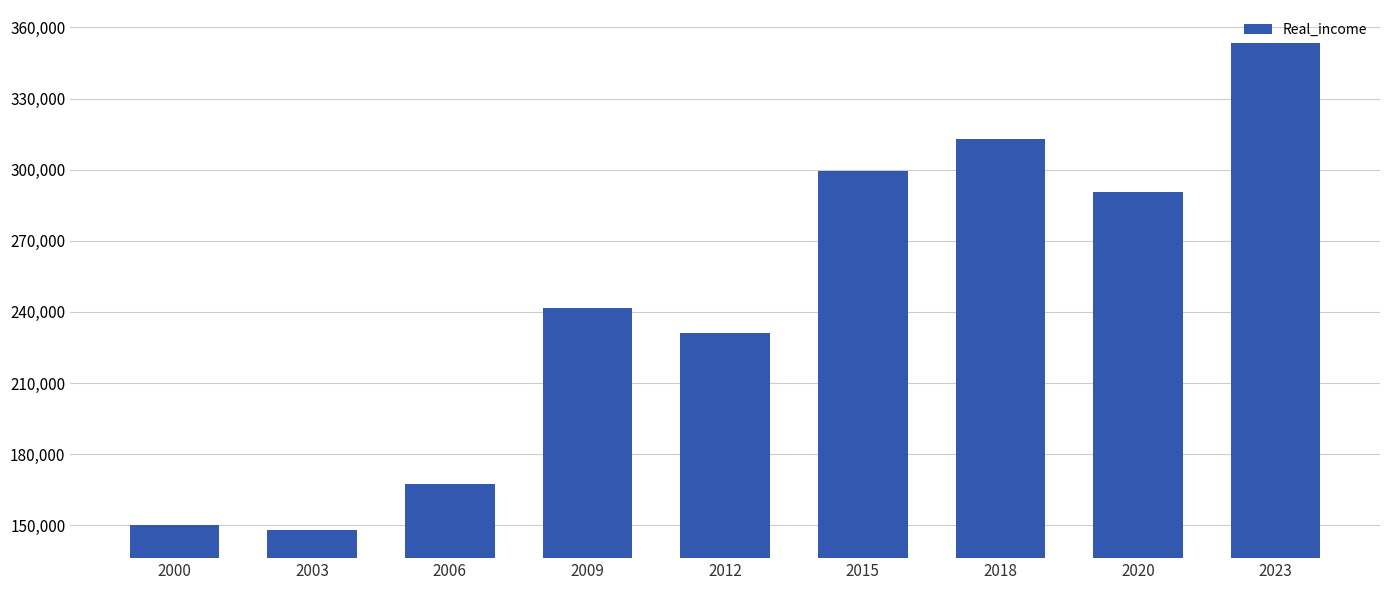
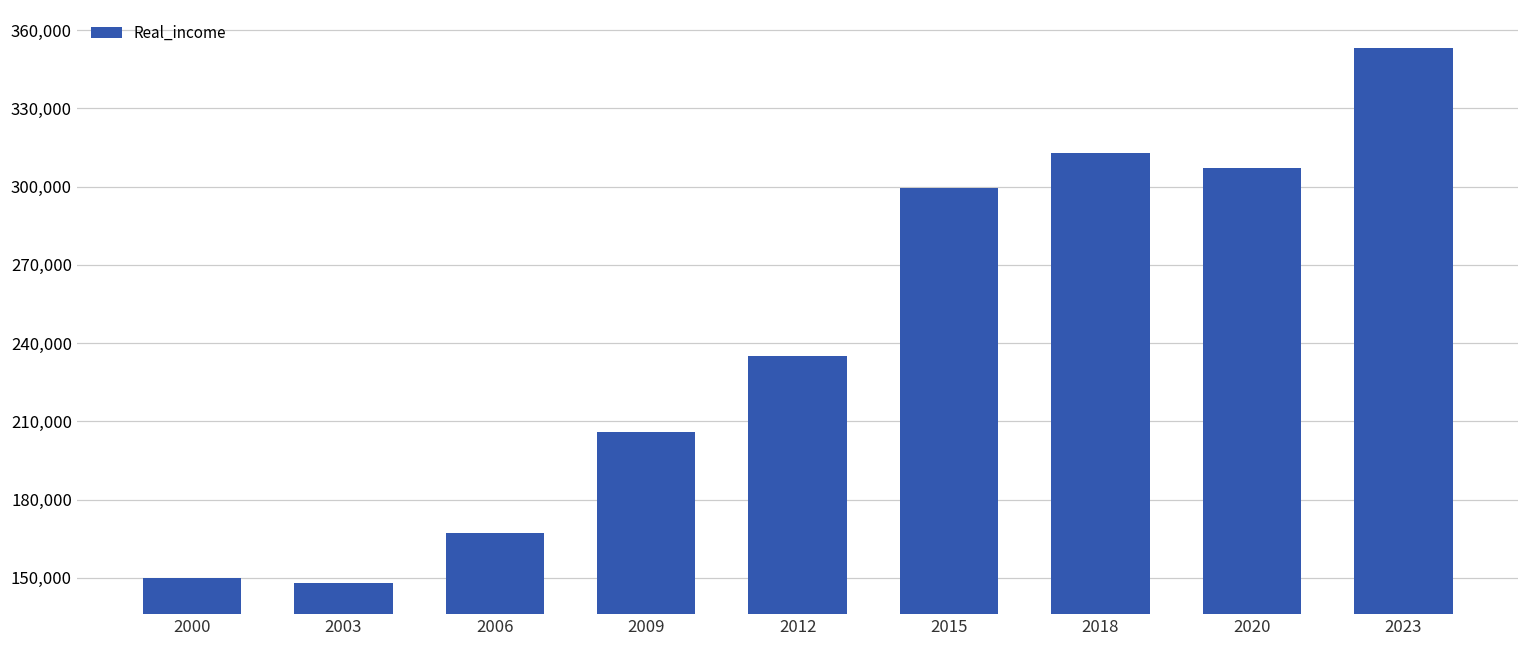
2009: 242,000 -> 206,000
2012: 231,000 -> 235,000
2020: 290,000 -> 307,000
